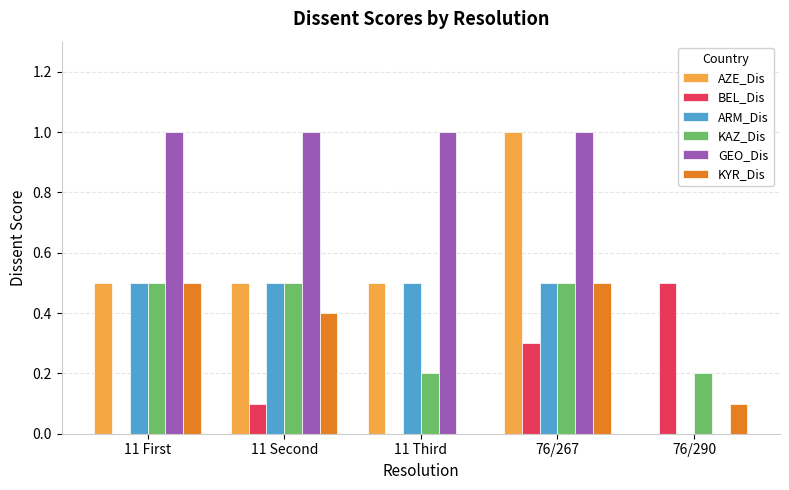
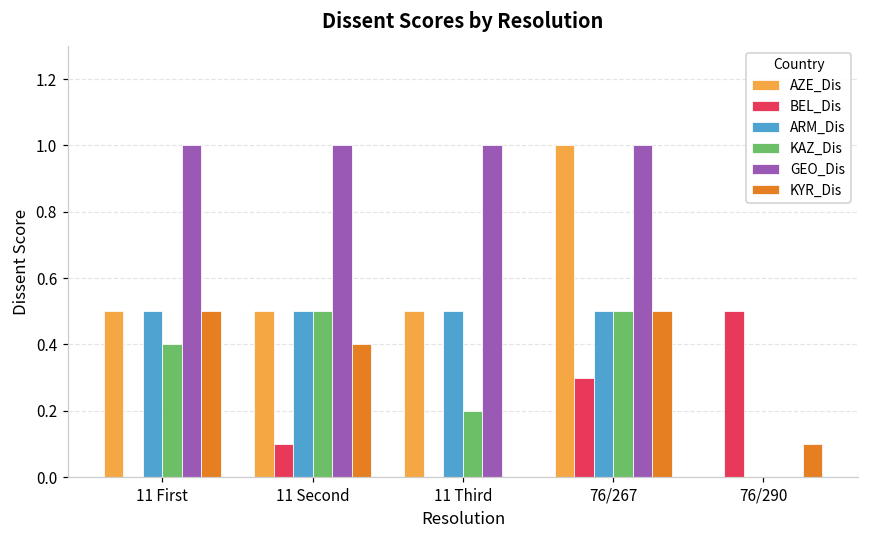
KAZ_Dis, 11 First: 0.5 -> 0.4
KAZ_Dis, 76/290: 0.2 -> 0.0
